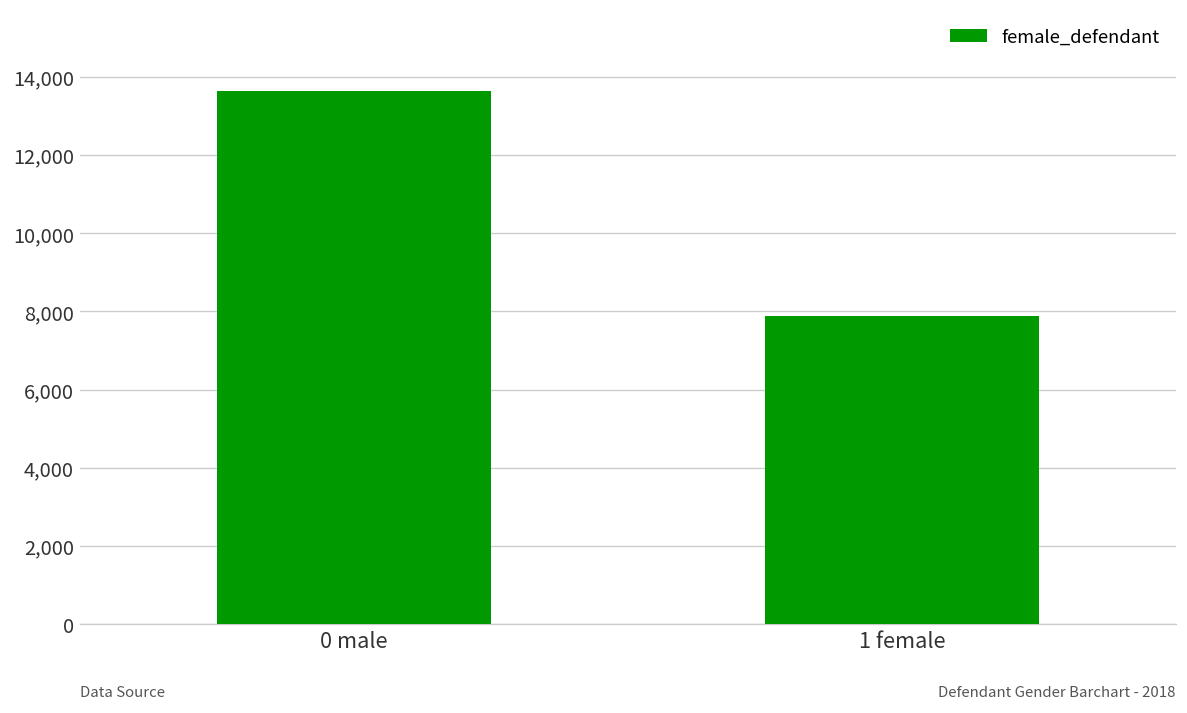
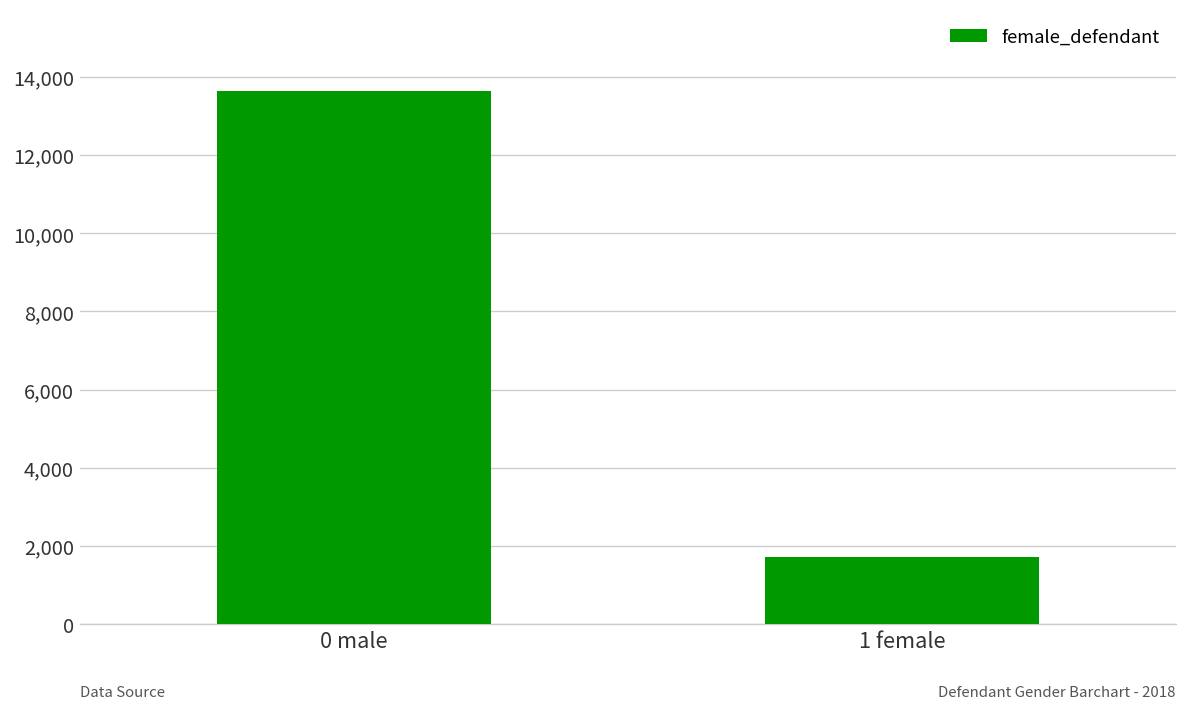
1 female: 7,900 -> 1,700
